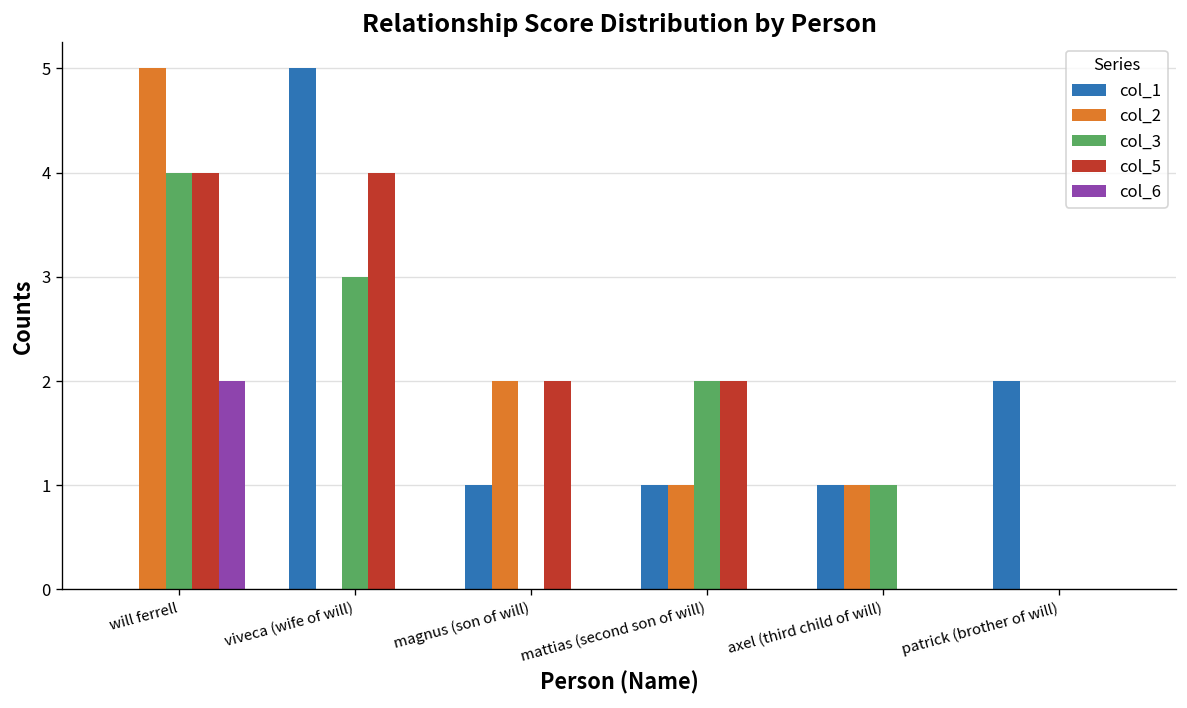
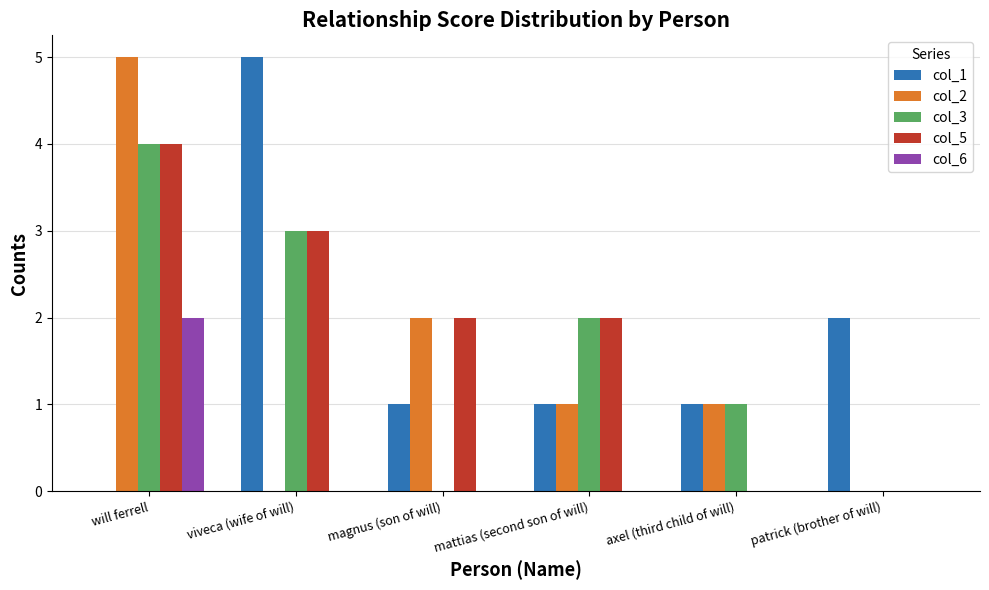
col_5, viveca (wife of will): 4 -> 3
